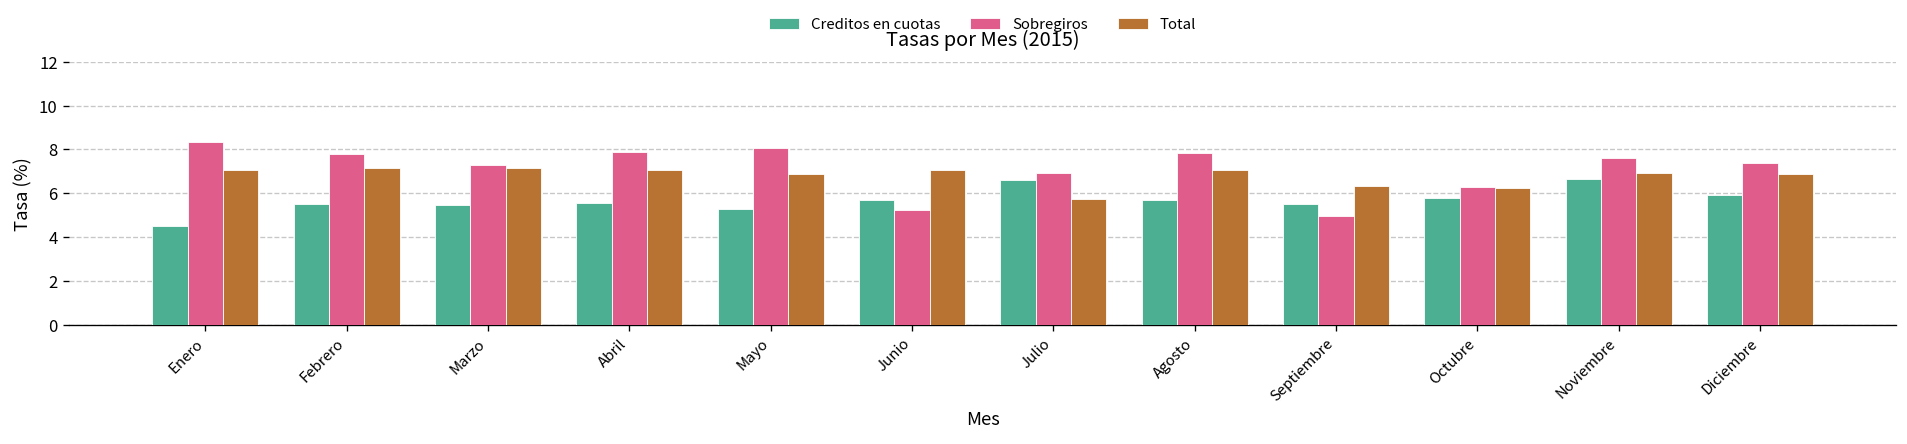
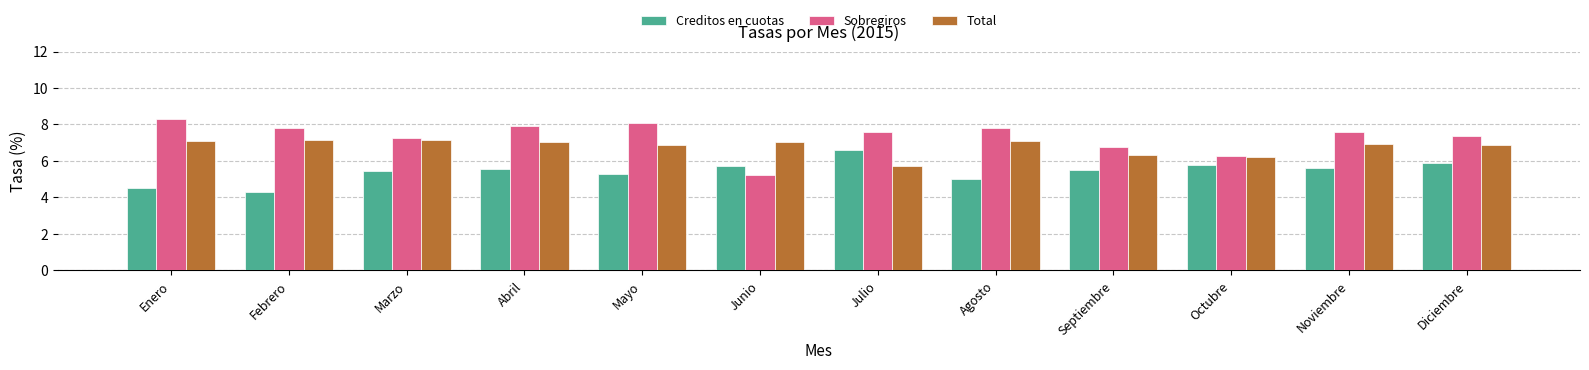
Creditos en cuotas, Febrero: 5.5 -> 4.3
Sobregiros, Julio: 6.9 -> 7.6
Creditos en cuotas, Agosto: 5.7 -> 5.0
Sobregiros, Septiembre: 5.0 -> 6.8
Creditos en cuotas, Noviembre: 6.7 -> 5.6
